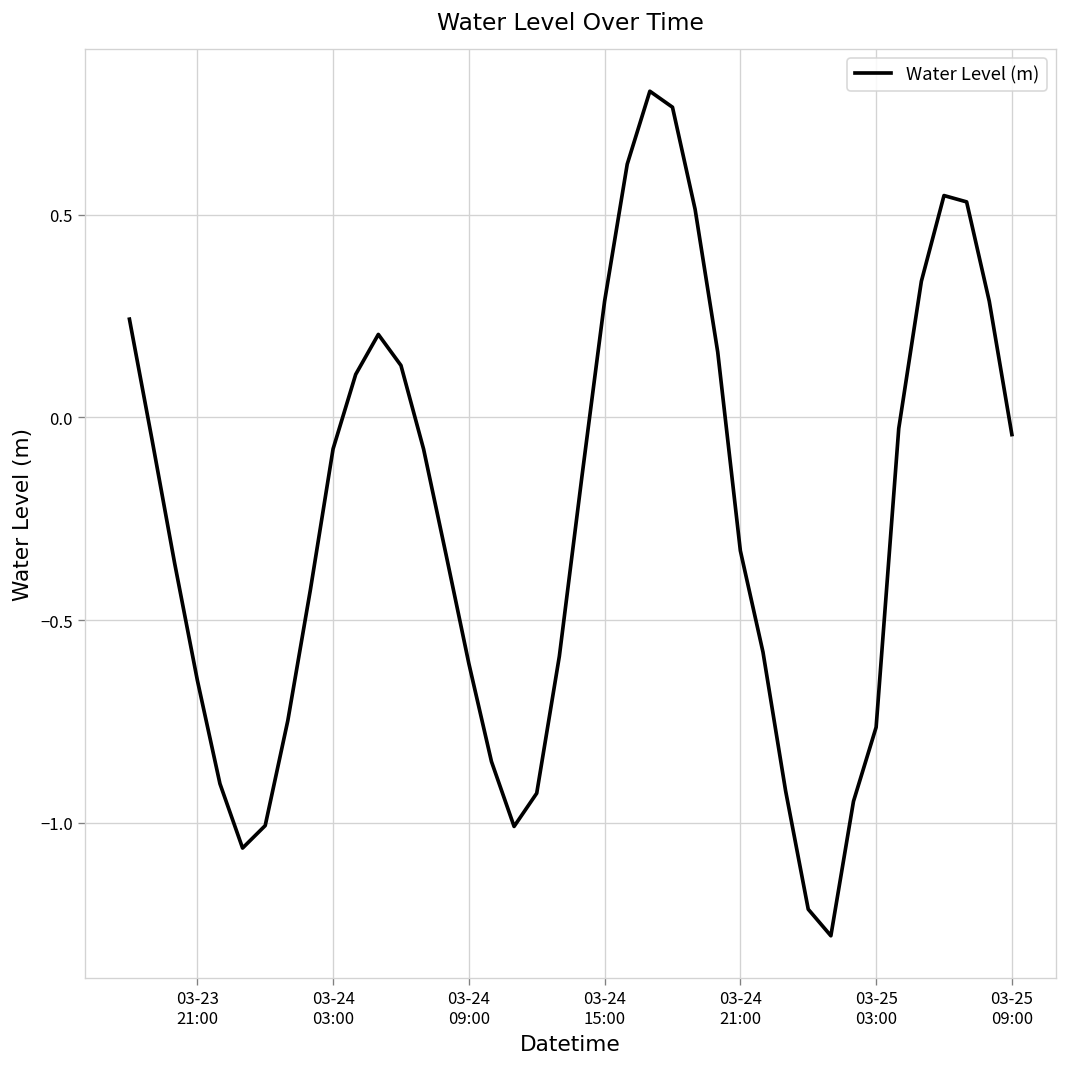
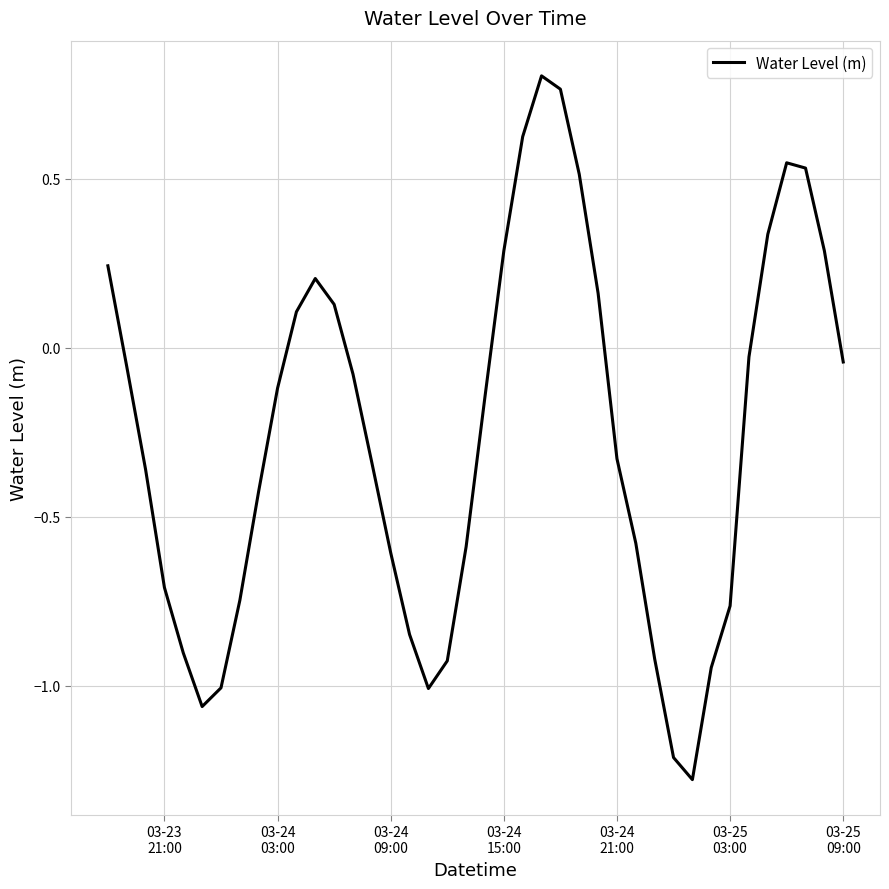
03-23 21:00: -0.65 -> -0.71
03-24 03:00: -0.08 -> -0.12
